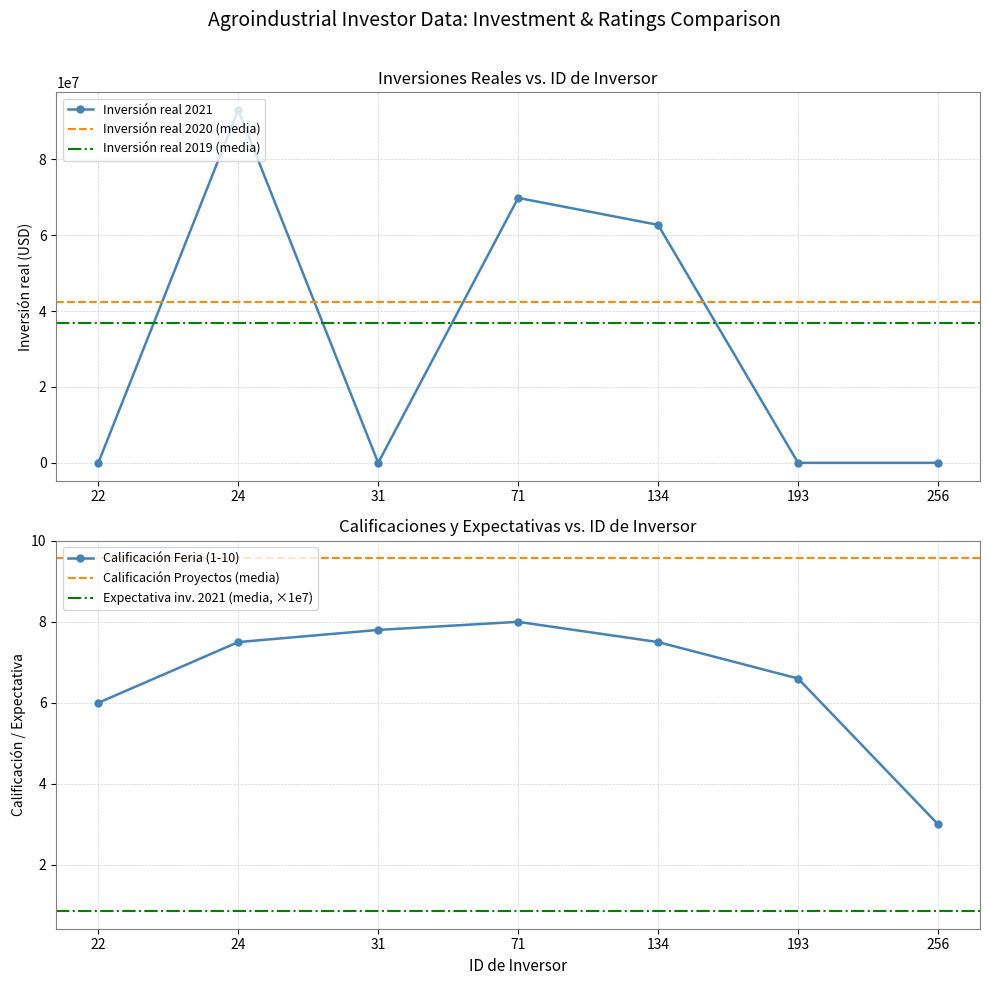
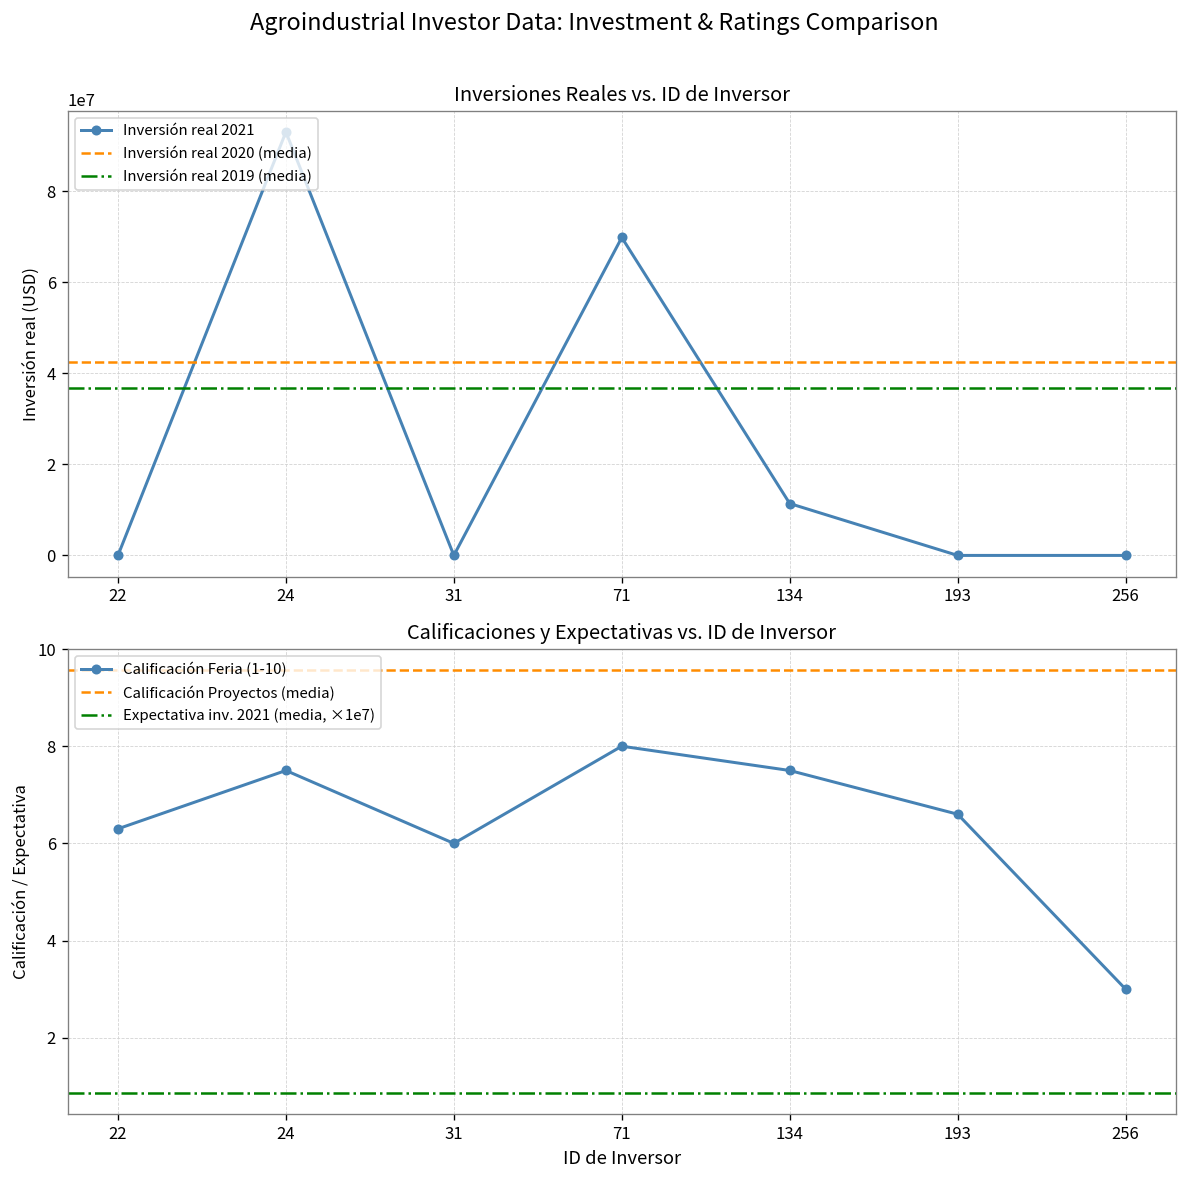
Inversiones Reales vs. ID de Inversor, 134: 63000000 -> 11000000
Calificaciones y Expectativas vs. ID de Inversor, 22: 6.0 -> 6.3
Calificaciones y Expectativas vs. ID de Inversor, 31: 7.8 -> 6.0
